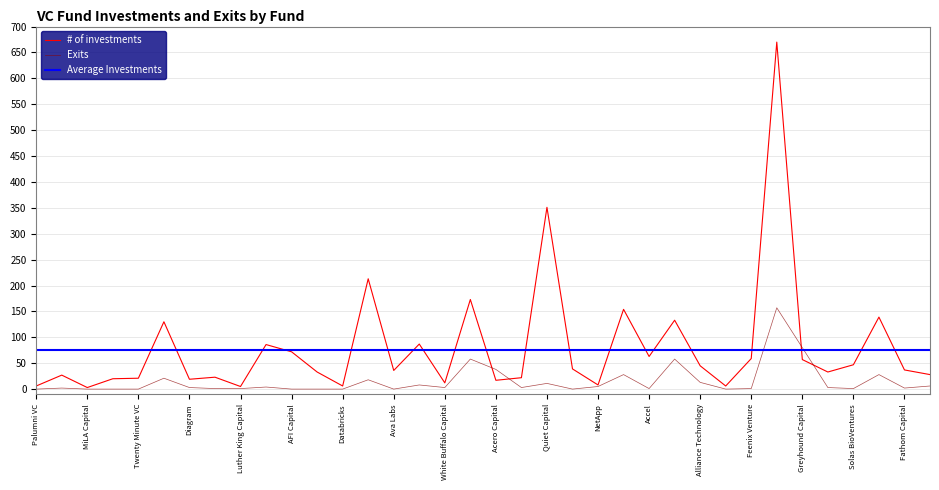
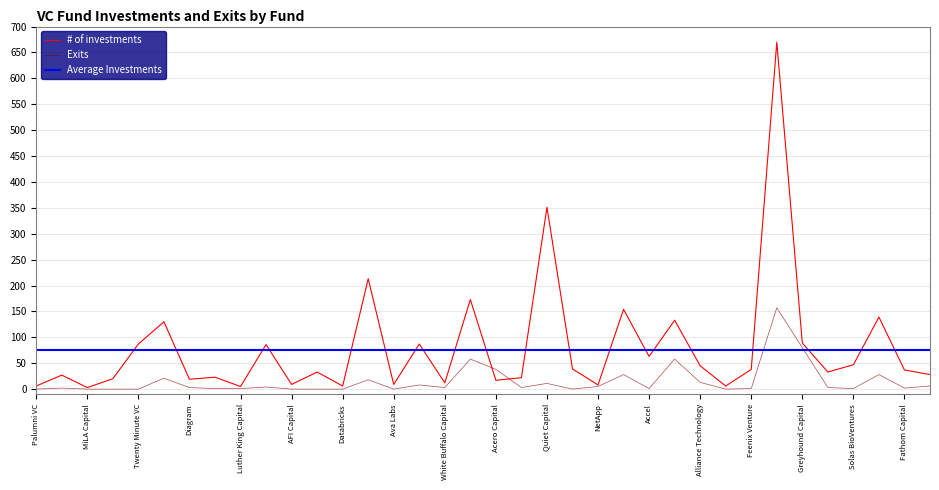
# of investments, Twenty Minute VC: 20 -> 90
# of investments, AFI Capital: 70 -> 10
# of investments, Ava Labs: 40 -> 10
# of investments, Feenix Venture: 60 -> 40
# of investments, Greyhound Capital: 60 -> 90
